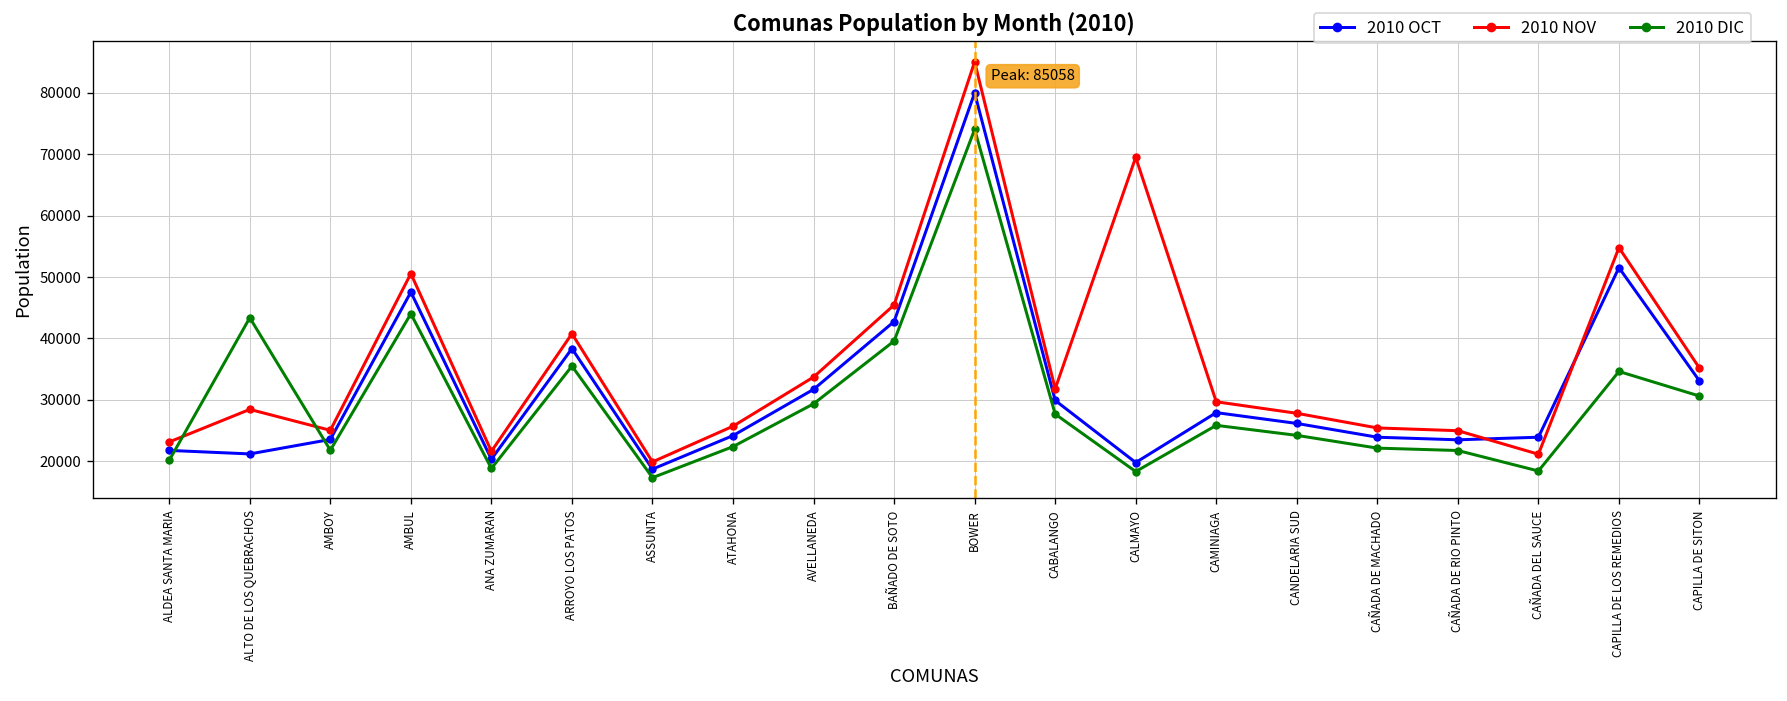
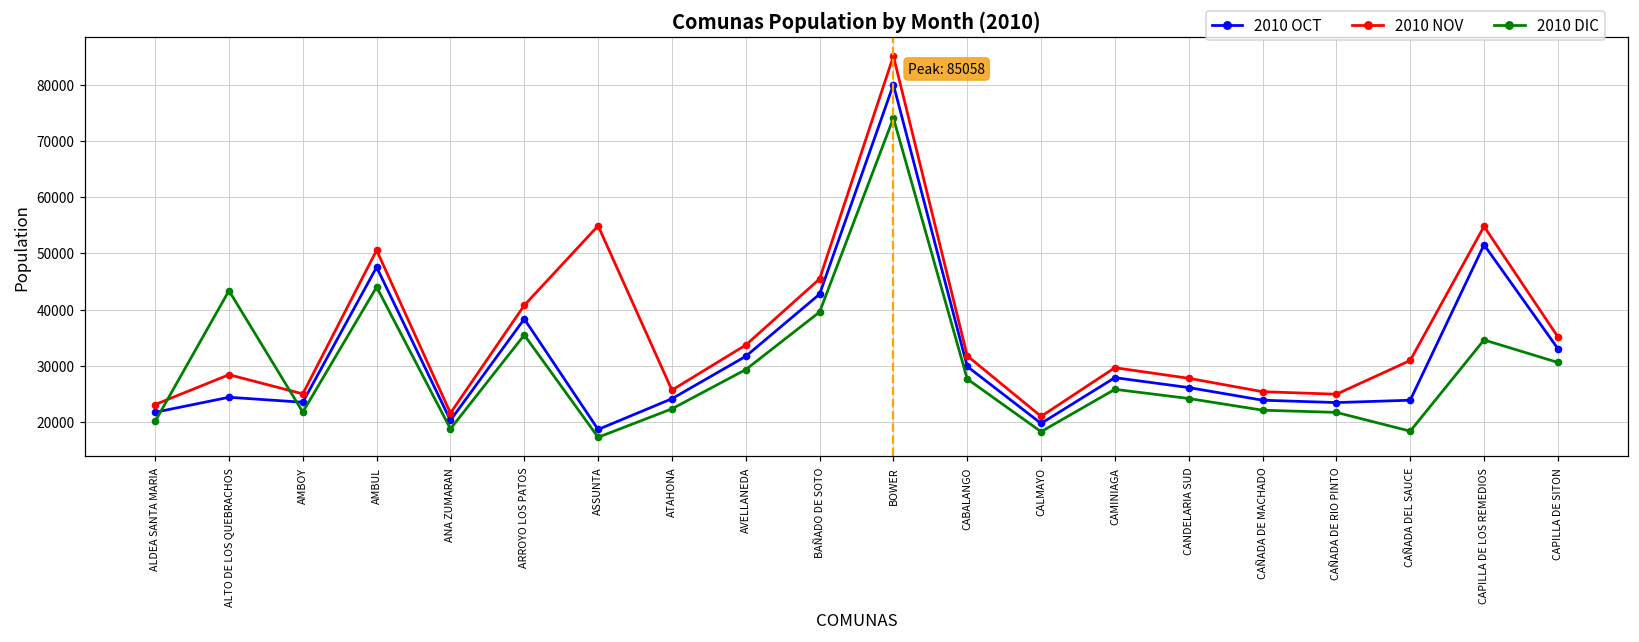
2010 OCT, ALTO DE LOS QUEBRACHOS: 21000 -> 24000
2010 NOV, ASSUNTA: 20000 -> 55000
2010 NOV, CALMAYO: 69000 -> 21000
2010 NOV, CAÑADA DEL SAUCE: 21000 -> 31000
